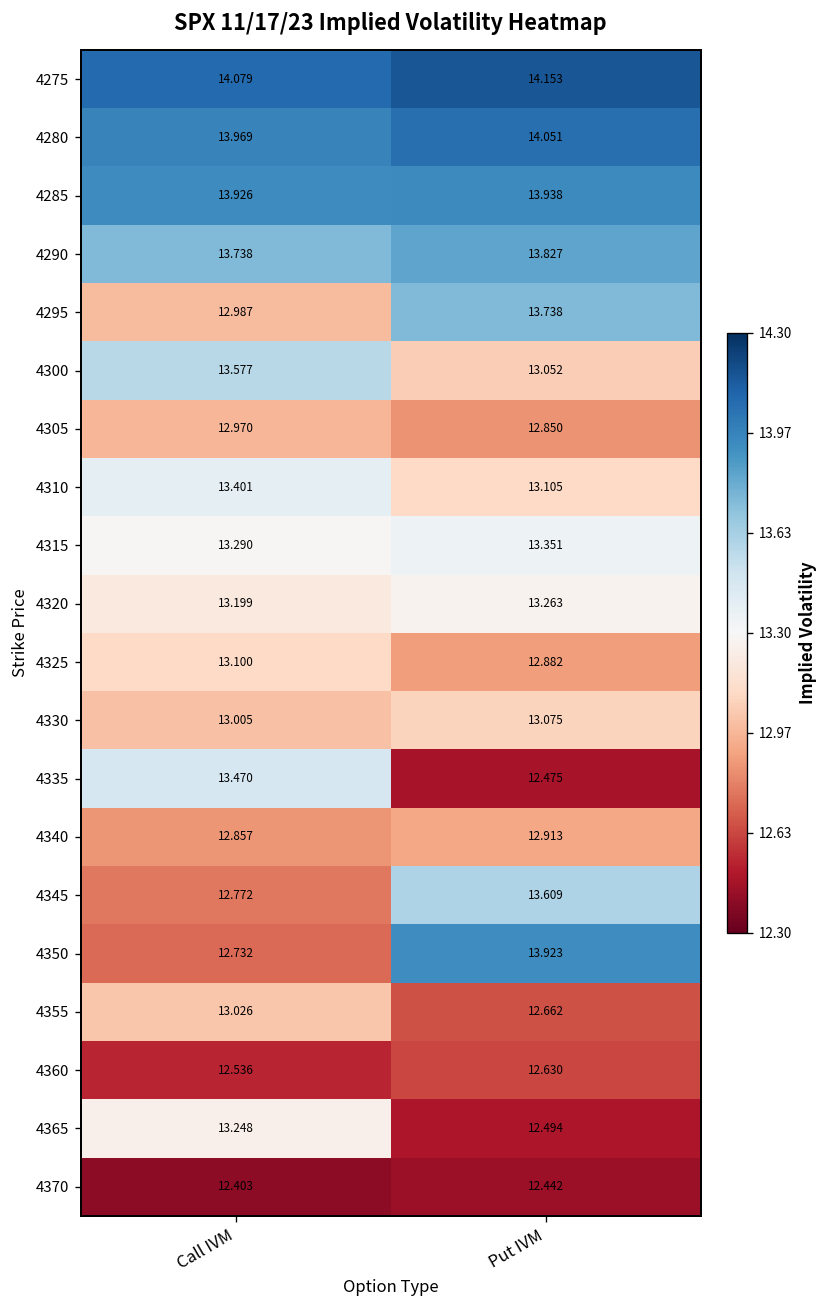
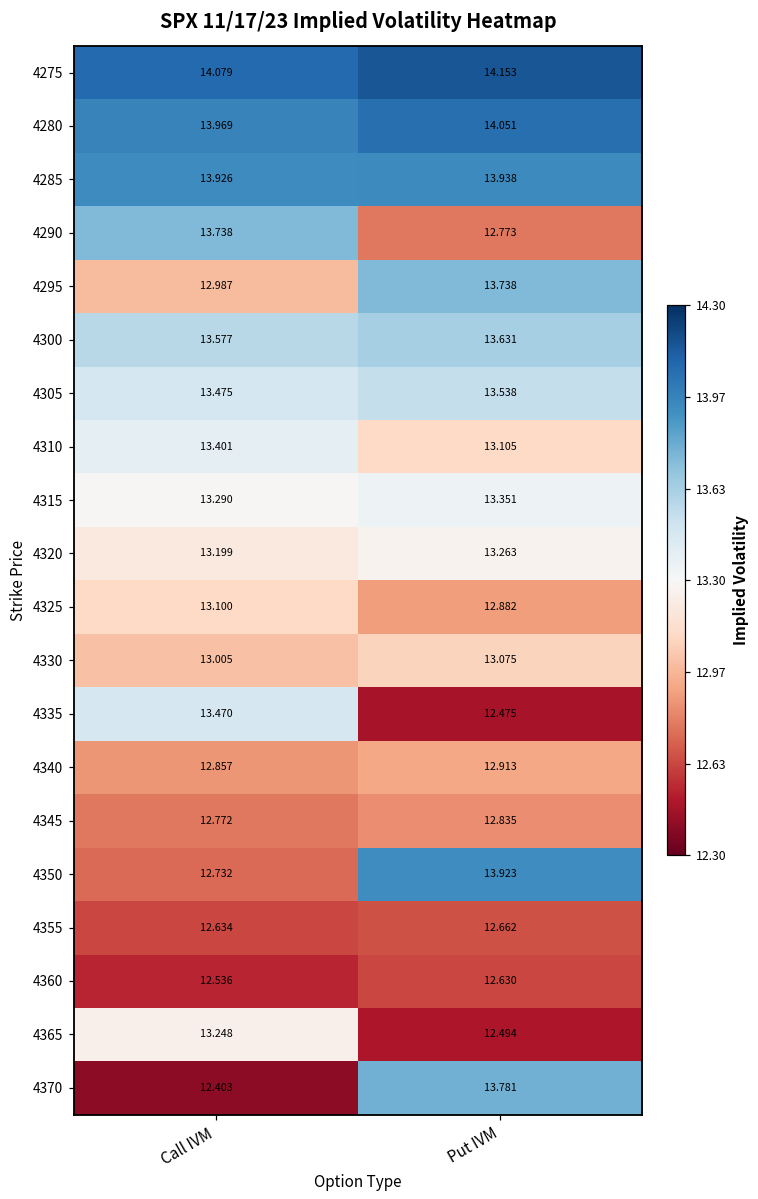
4290, Put IVM: 13.827 -> 12.773
4300, Put IVM: 13.052 -> 13.631
4305, Call IVM: 12.970 -> 13.475
4305, Put IVM: 12.850 -> 13.538
4345, Put IVM: 13.609 -> 12.835
4355, Call IVM: 13.026 -> 12.634
4370, Put IVM: 12.442 -> 13.781
